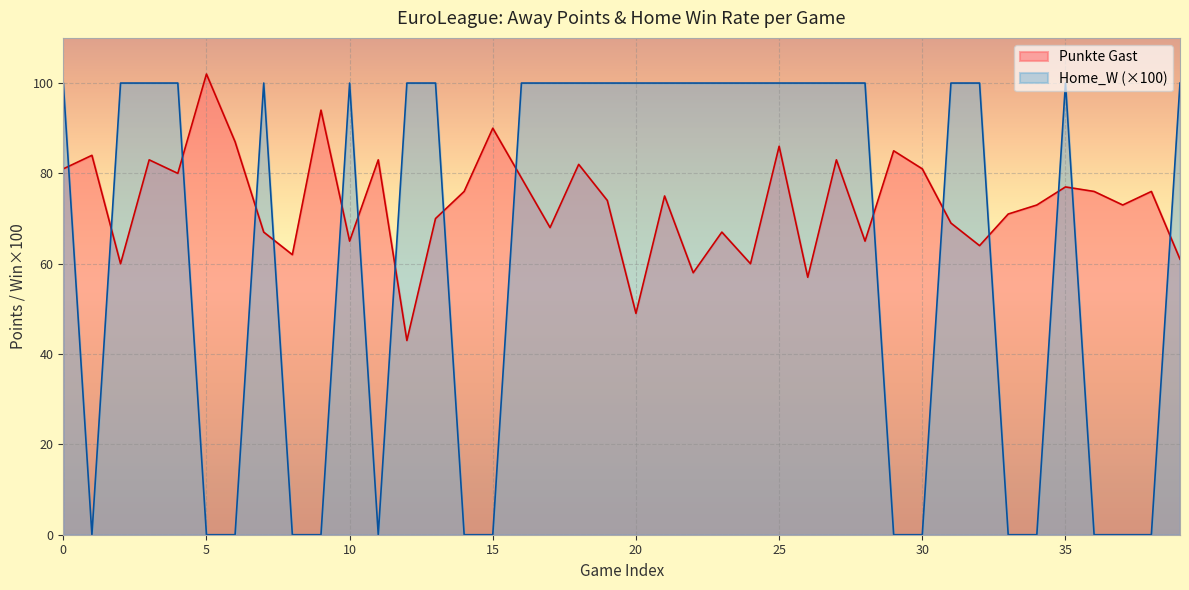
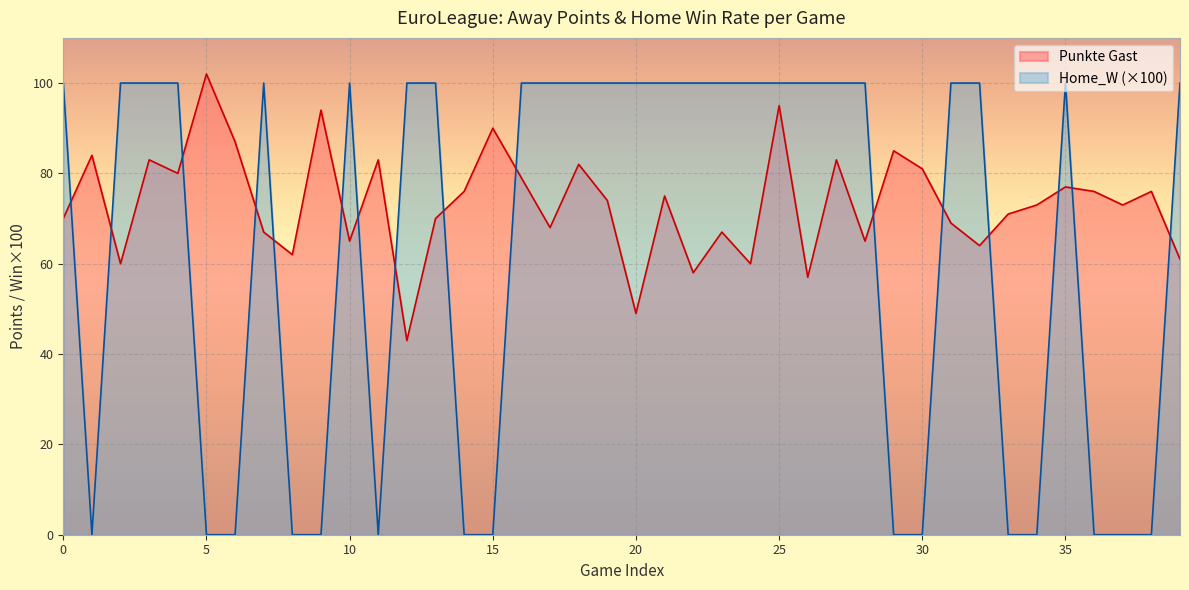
Punkte Gast, 0: 81 -> 70
Punkte Gast, 25: 86 -> 95
